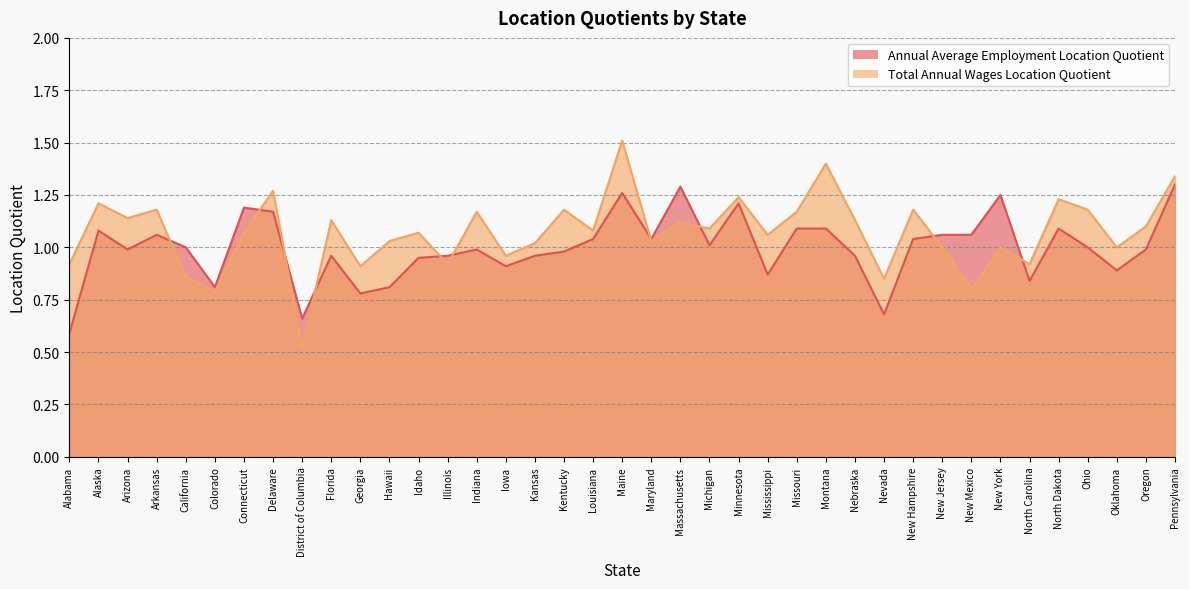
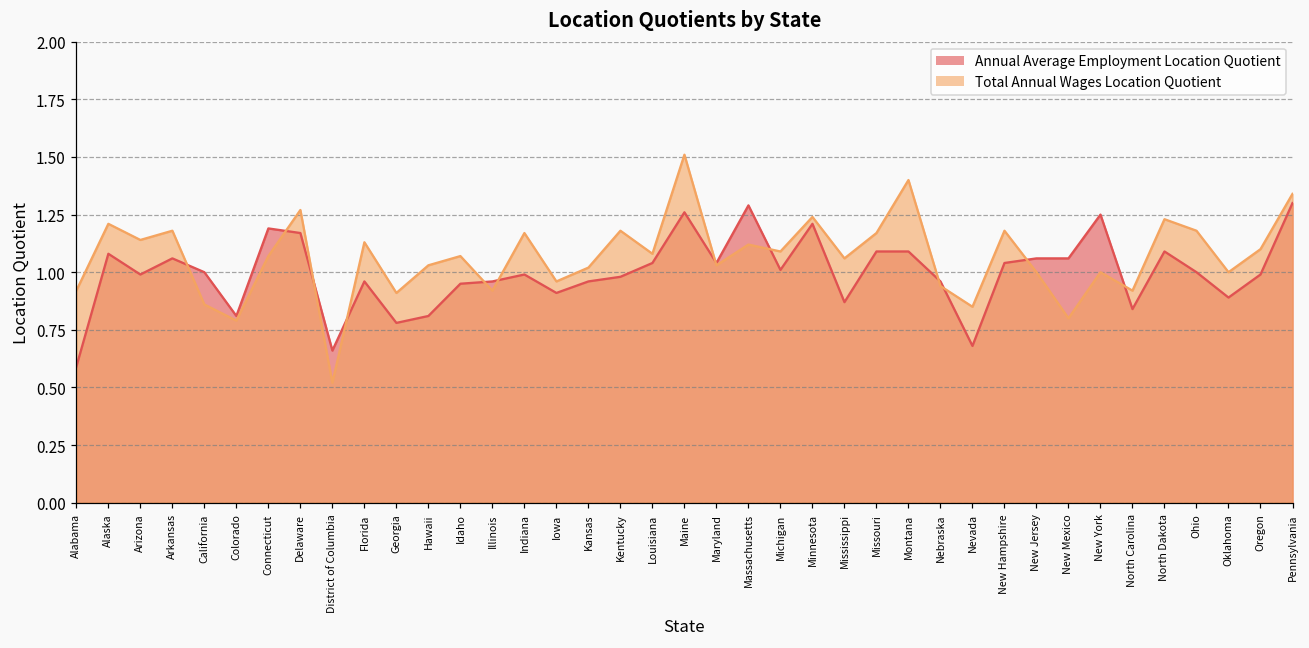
Total Annual Wages Location Quotient, Nebraska: 1.13 -> 0.94
